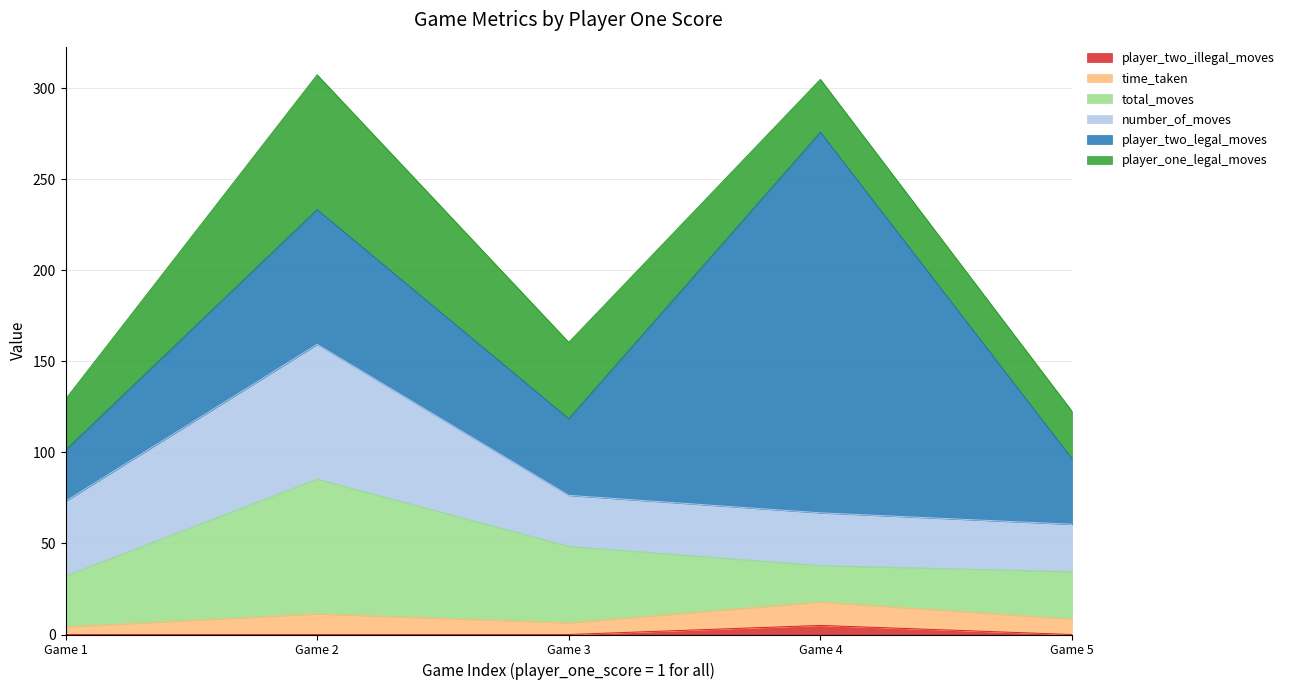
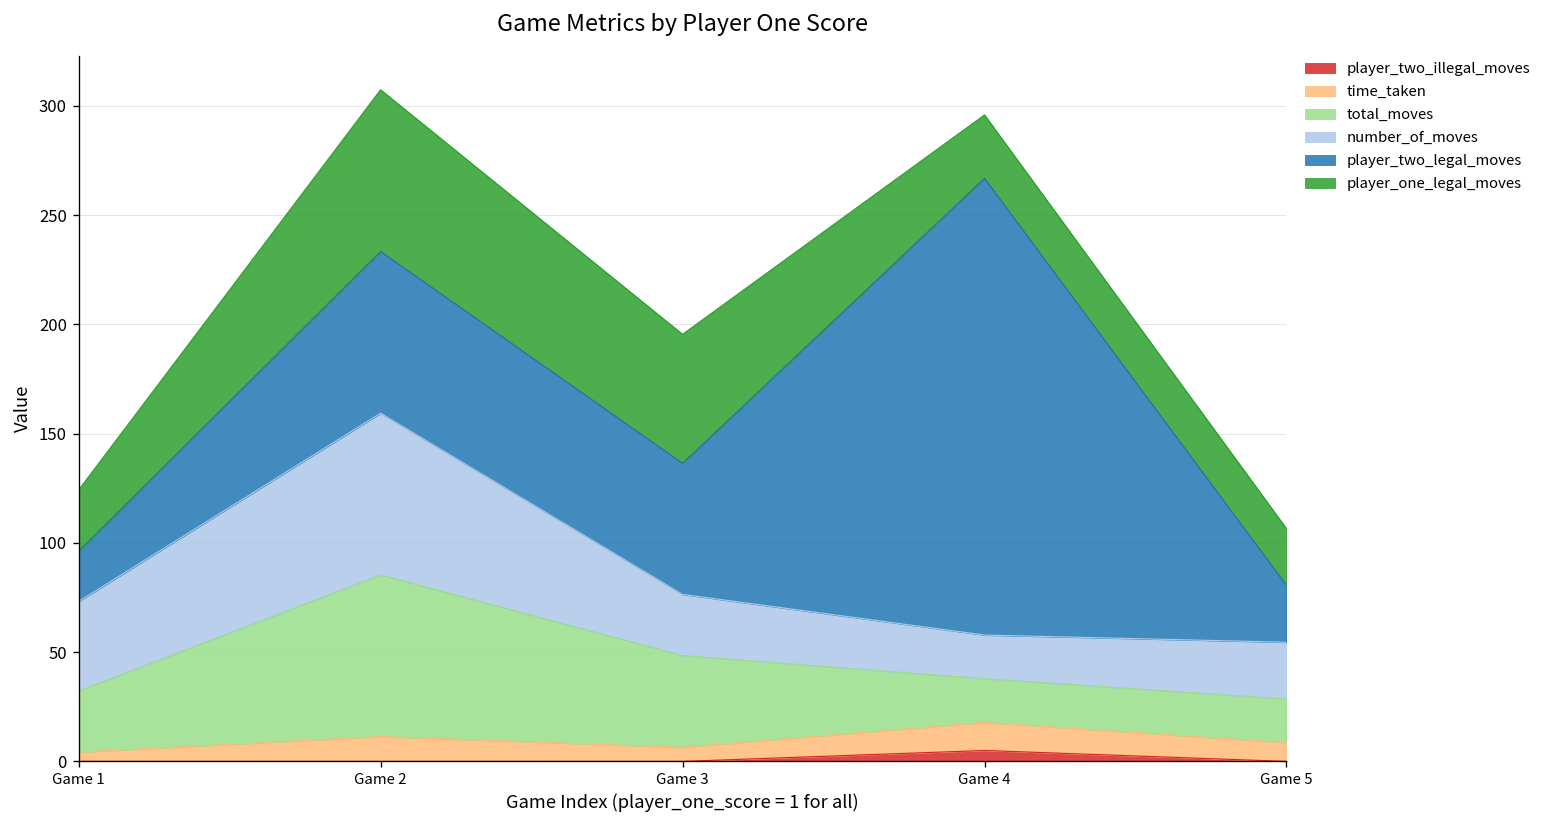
player_two_legal_moves, Game 1: 28 -> 23
player_two_legal_moves, Game 3: 42 -> 60
player_one_legal_moves, Game 3: 42 -> 59
number_of_moves, Game 4: 29 -> 20
total_moves, Game 5: 26 -> 20
player_two_legal_moves, Game 5: 36 -> 26
